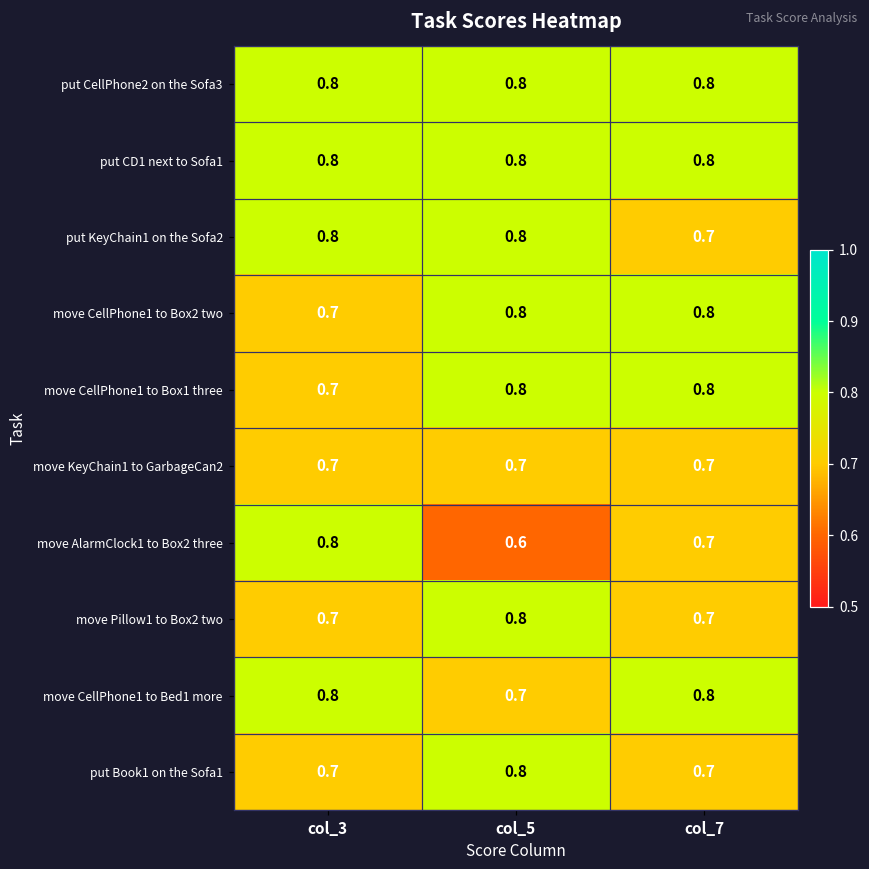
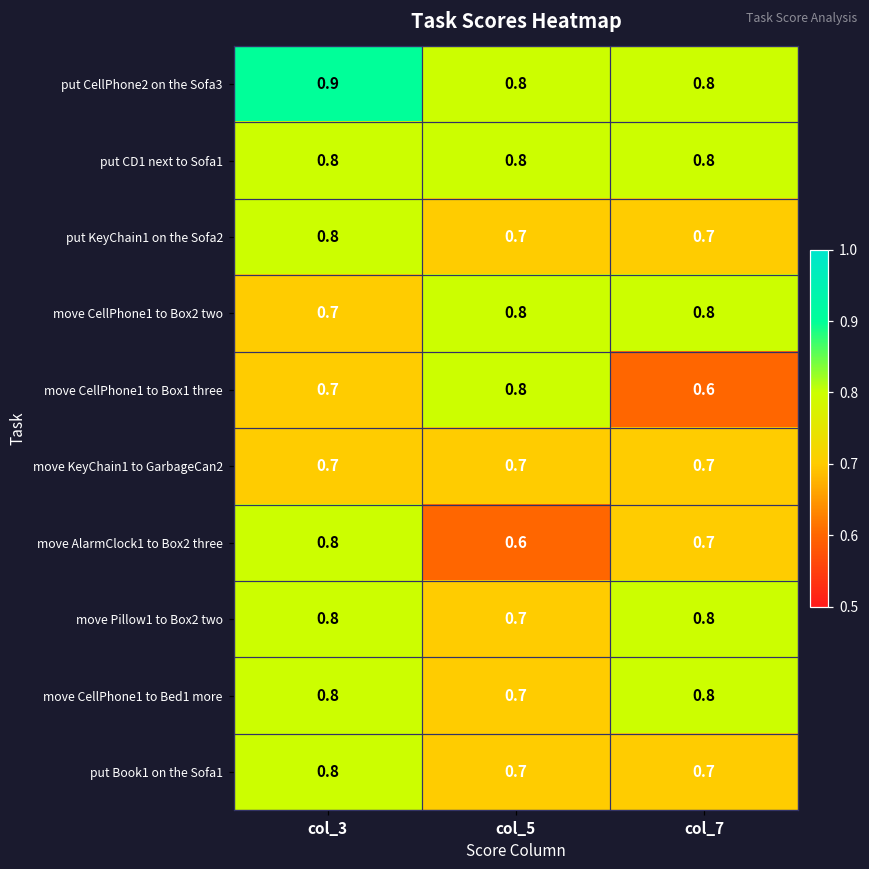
put CellPhone2 on the Sofa3, col_3: 0.8 -> 0.9
put KeyChain1 on the Sofa2, col_5: 0.8 -> 0.7
move CellPhone1 to Box1 three, col_7: 0.8 -> 0.6
move Pillow1 to Box2 two, col_3: 0.7 -> 0.8
move Pillow1 to Box2 two, col_5: 0.8 -> 0.7
move Pillow1 to Box2 two, col_7: 0.7 -> 0.8
put Book1 on the Sofa1, col_3: 0.7 -> 0.8
put Book1 on the Sofa1, col_5: 0.8 -> 0.7
